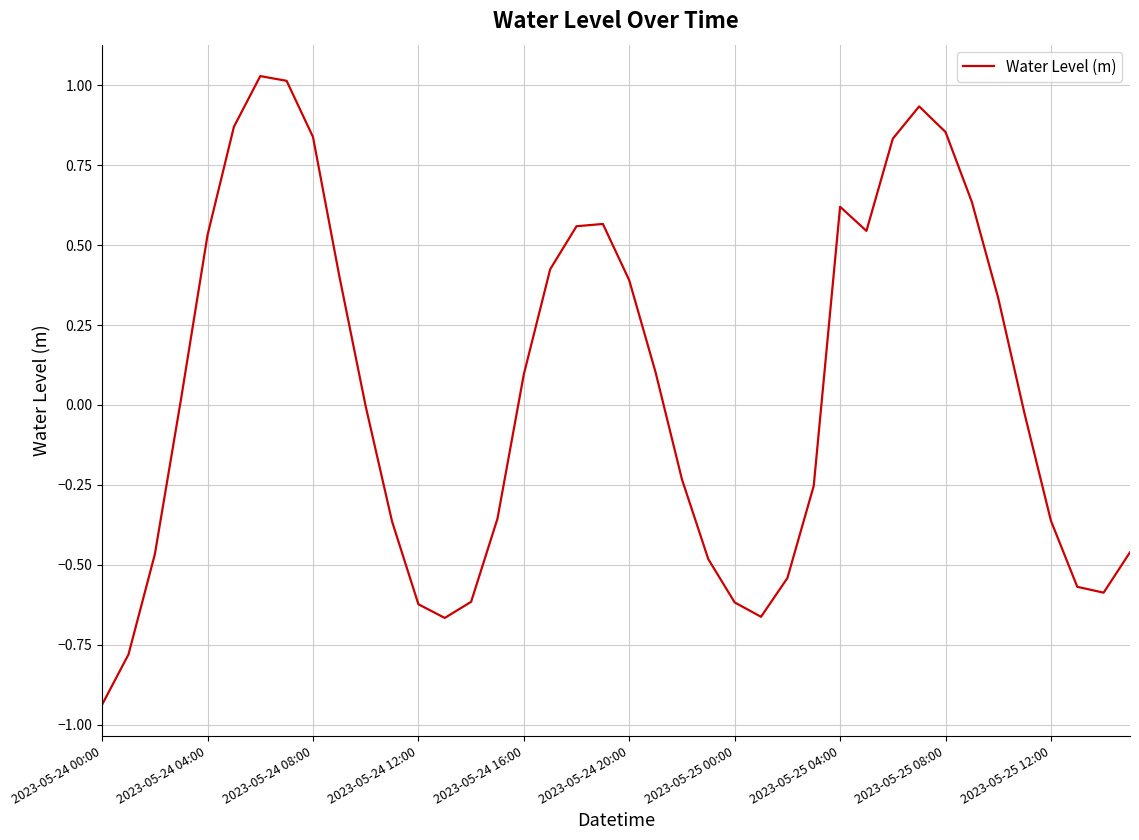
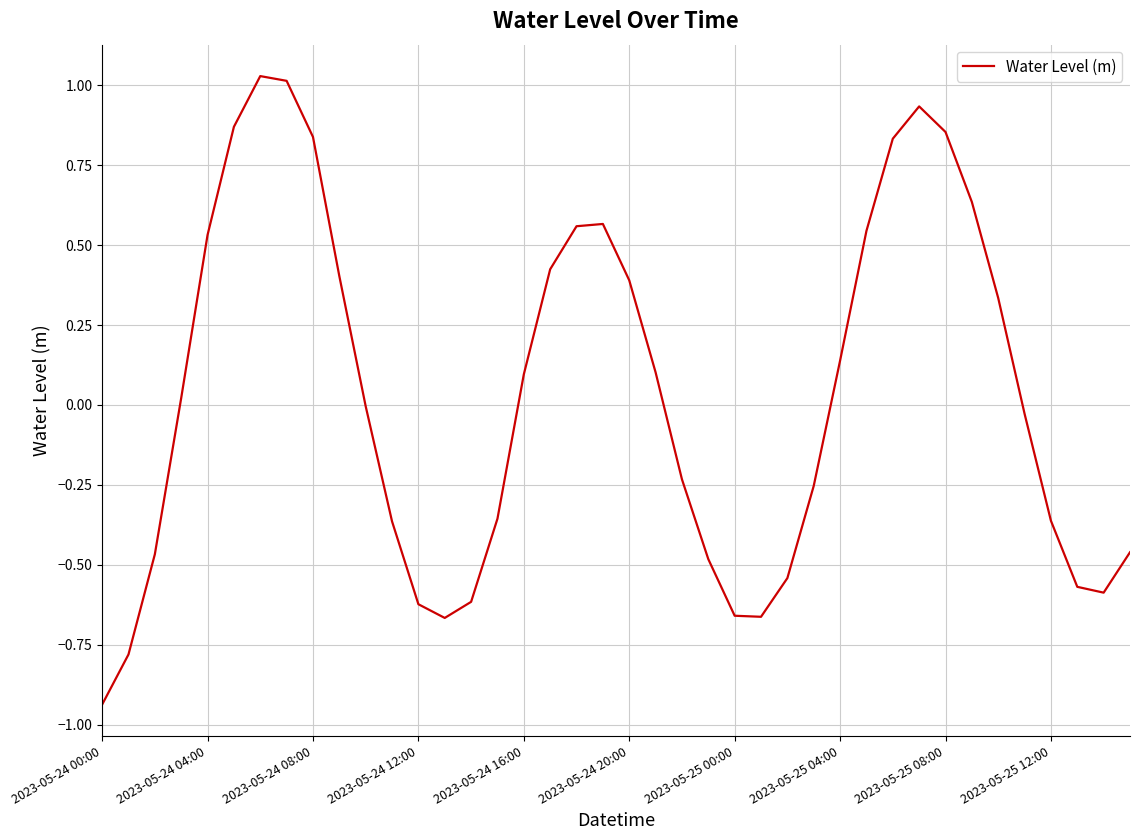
2023-05-25 00:00: -0.62 -> -0.66
2023-05-25 04:00: 0.62 -> 0.14
